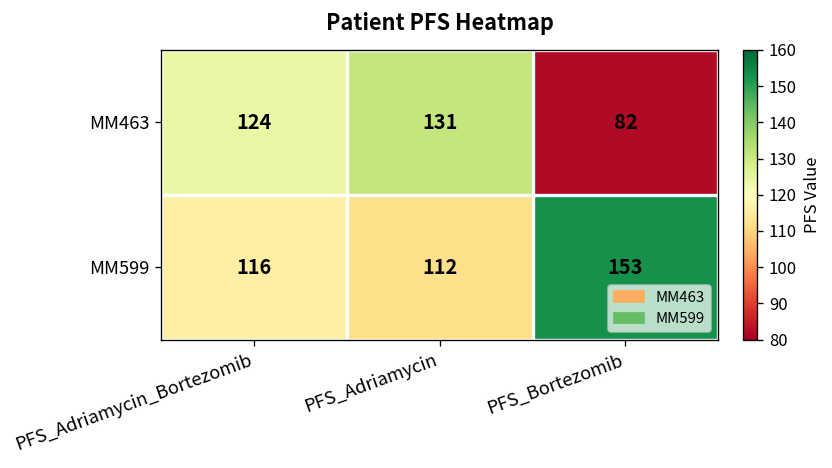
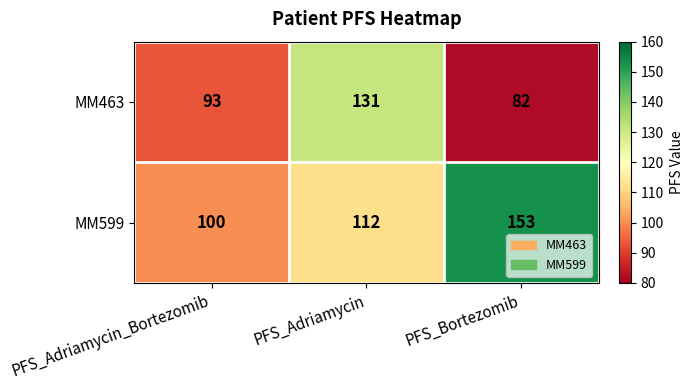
MM463, PFS_Adriamycin_Bortezomib: 124 -> 93
MM599, PFS_Adriamycin_Bortezomib: 116 -> 100
